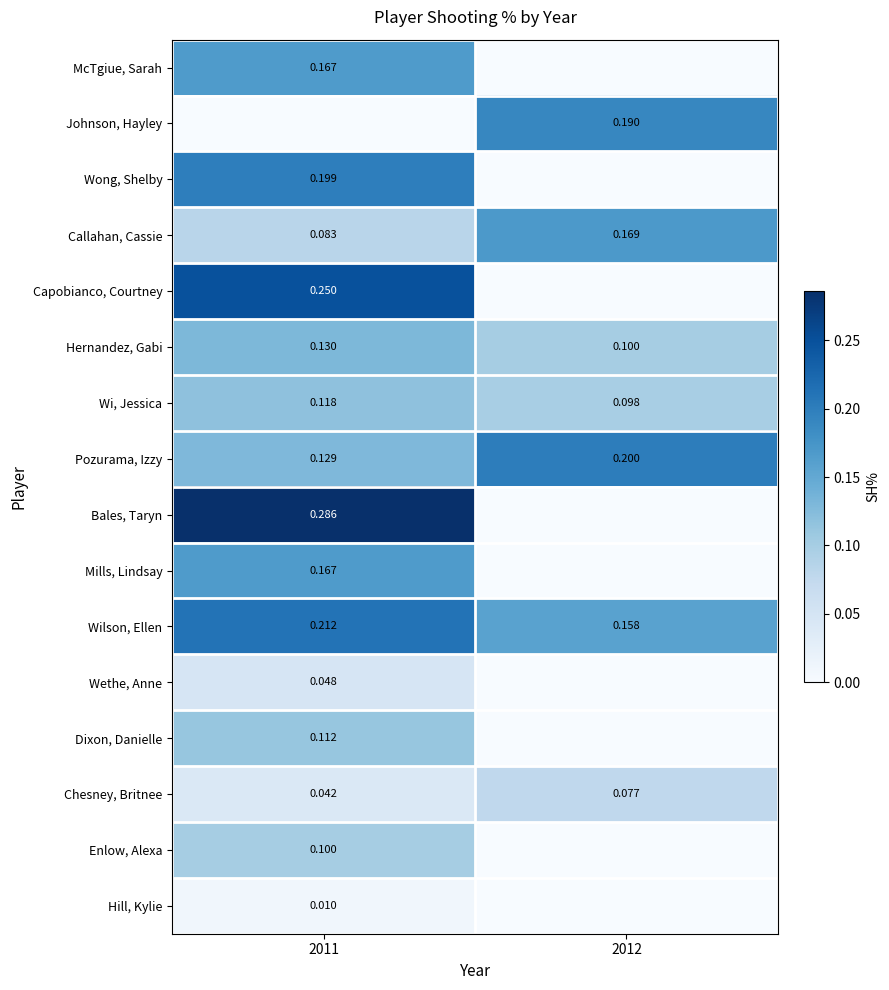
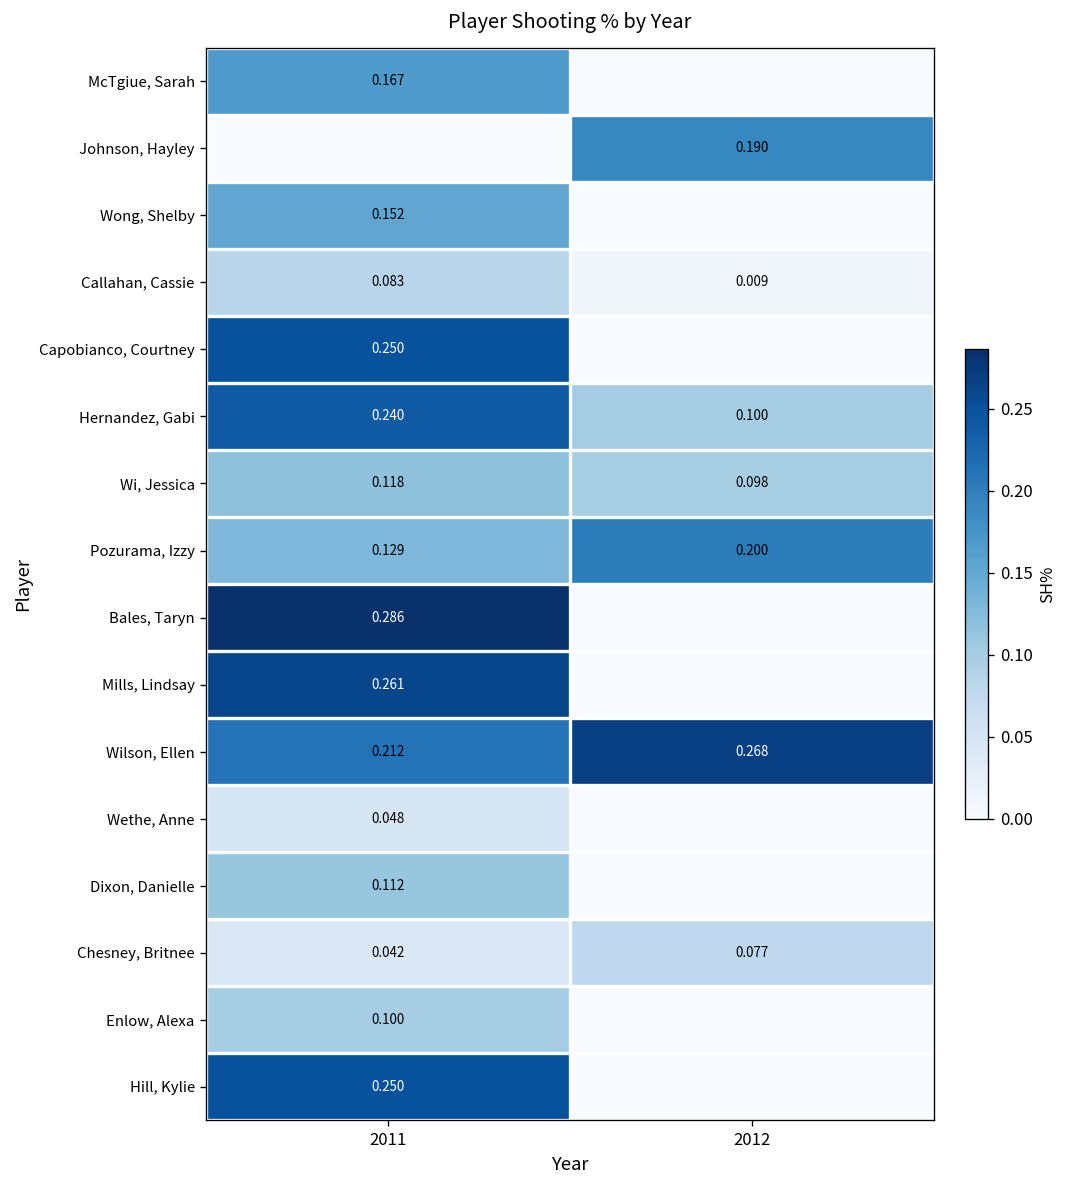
Wong, Shelby, 2011: 0.199 -> 0.152
Callahan, Cassie, 2012: 0.169 -> 0.009
Hernandez, Gabi, 2011: 0.130 -> 0.240
Mills, Lindsay, 2011: 0.167 -> 0.261
Wilson, Ellen, 2012: 0.158 -> 0.268
Hill, Kylie, 2011: 0.010 -> 0.250
